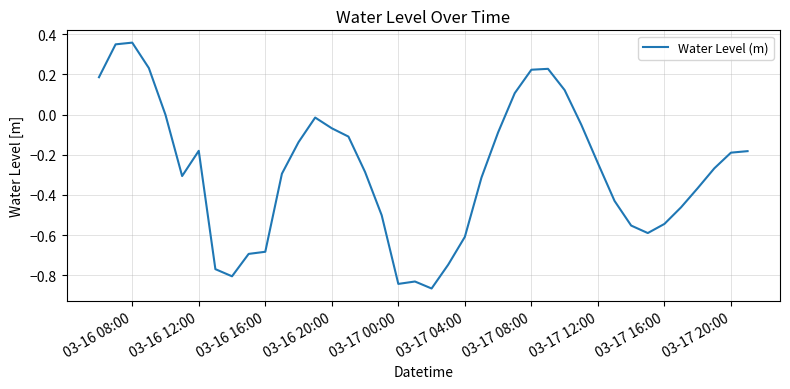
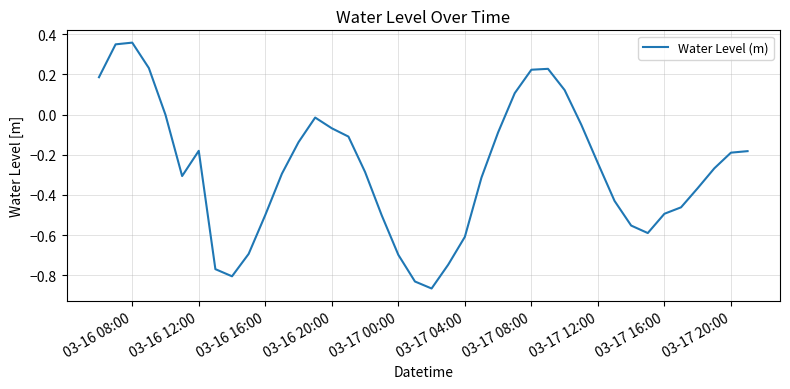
03-16 16:00: -0.68 -> -0.50
03-17 00:00: -0.84 -> -0.70
03-17 16:00: -0.54 -> -0.49
